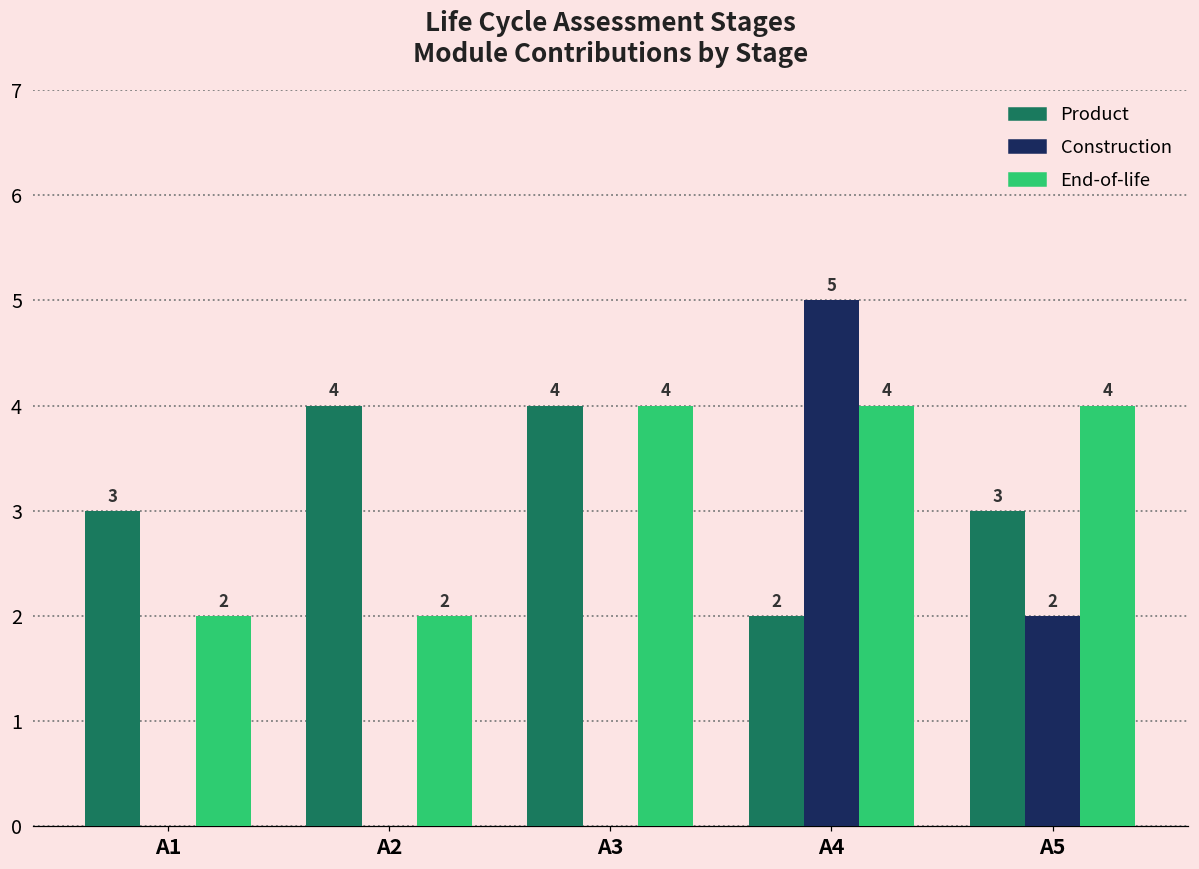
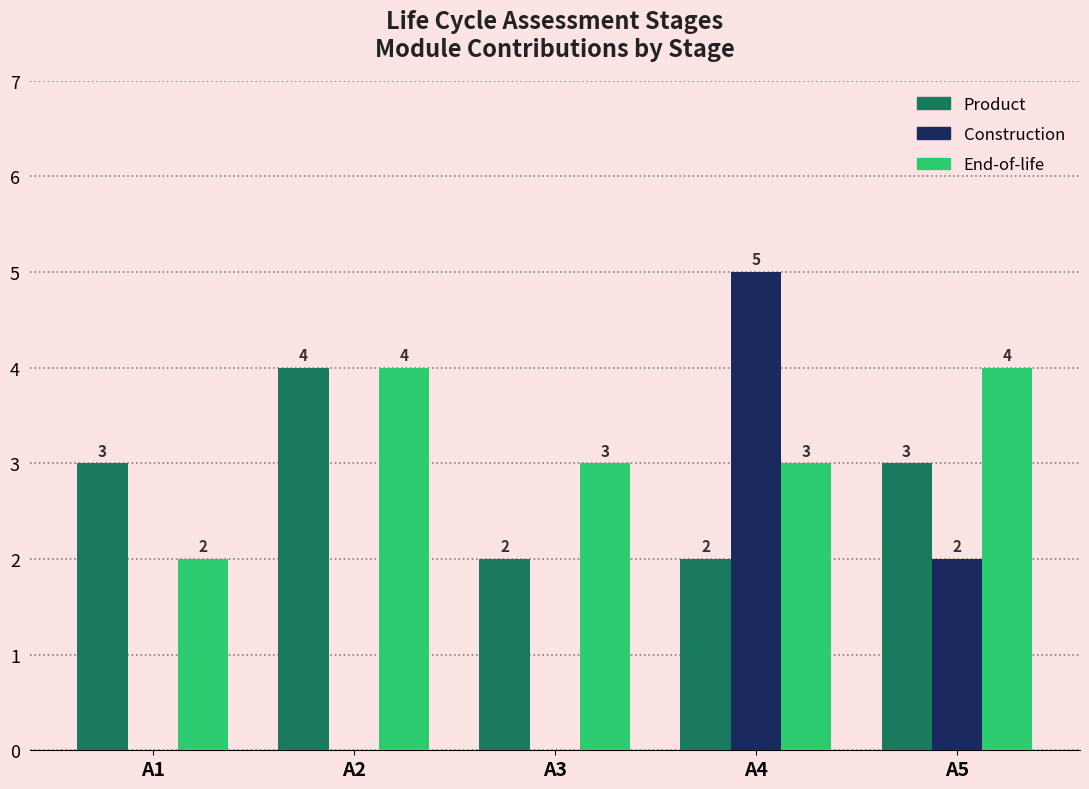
End-of-life, A2: 2 -> 4
Product, A3: 4 -> 2
End-of-life, A3: 4 -> 3
End-of-life, A4: 4 -> 3
